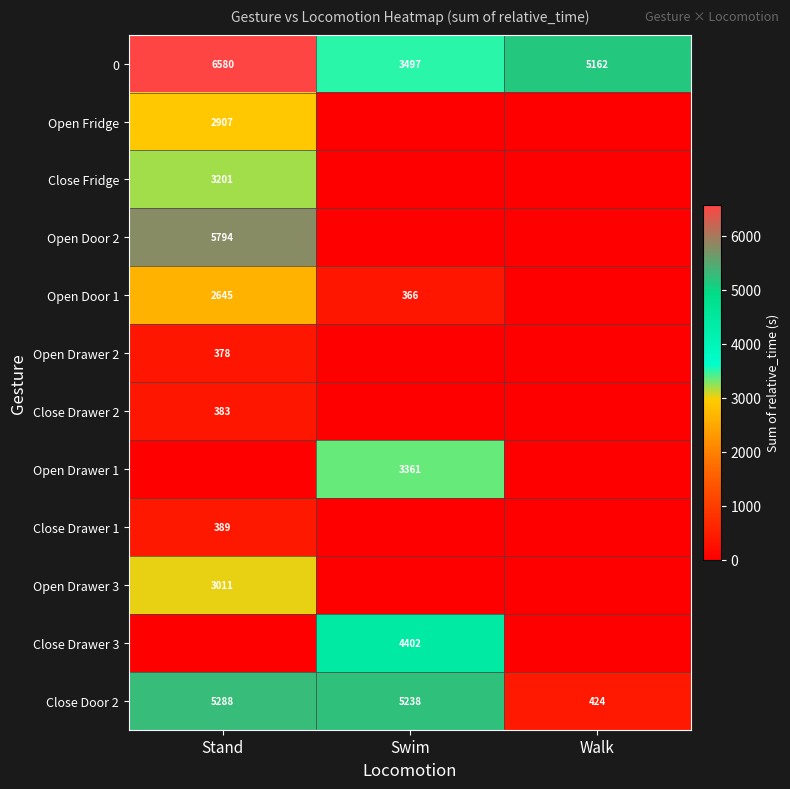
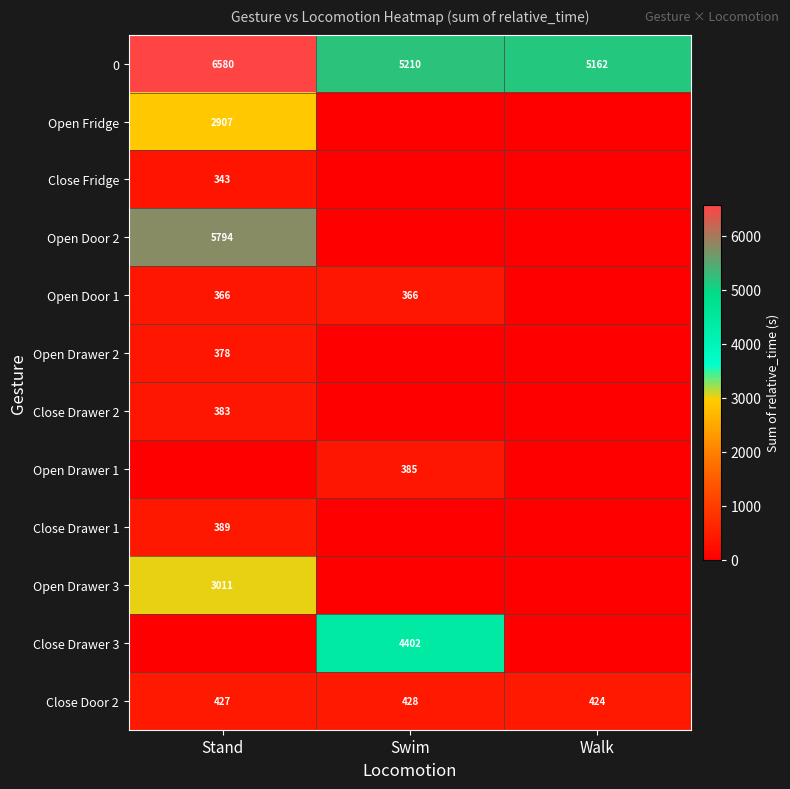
0, Swim: 3497 -> 5210
Close Fridge, Stand: 3201 -> 343
Open Door 1, Stand: 2645 -> 366
Open Drawer 1, Swim: 3361 -> 385
Close Door 2, Stand: 5288 -> 427
Close Door 2, Swim: 5238 -> 428
